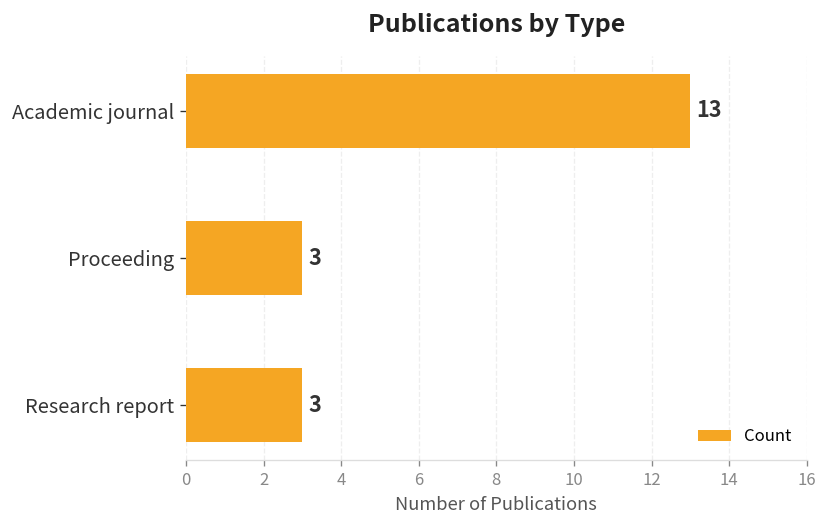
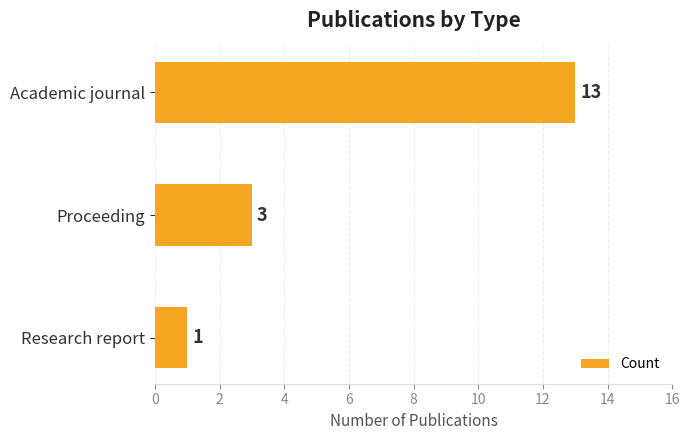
Research report: 3 -> 1
